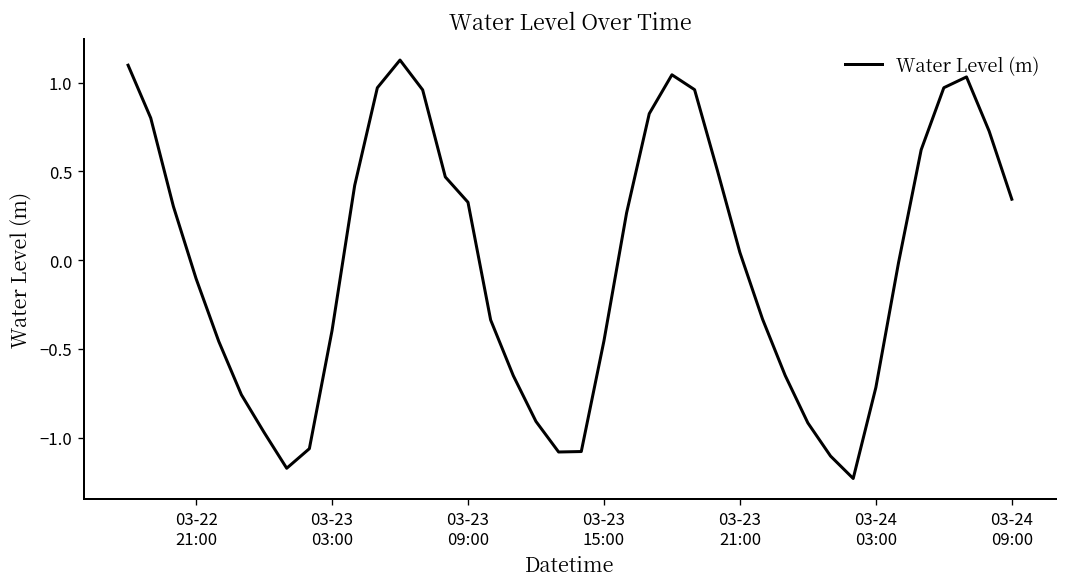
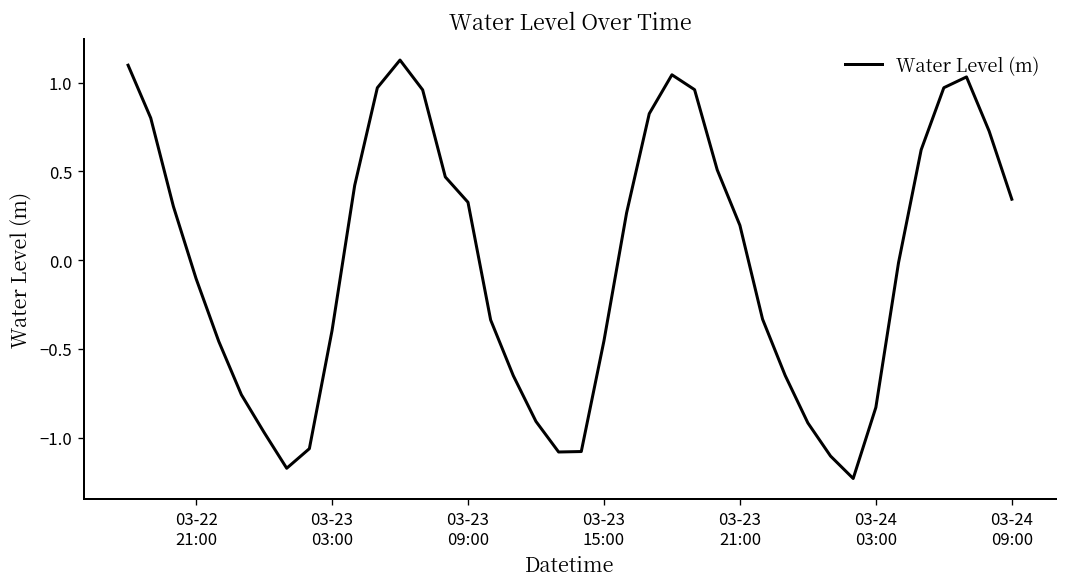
03-23 21:00: 0.04 -> 0.20
03-24 03:00: -0.72 -> -0.83
